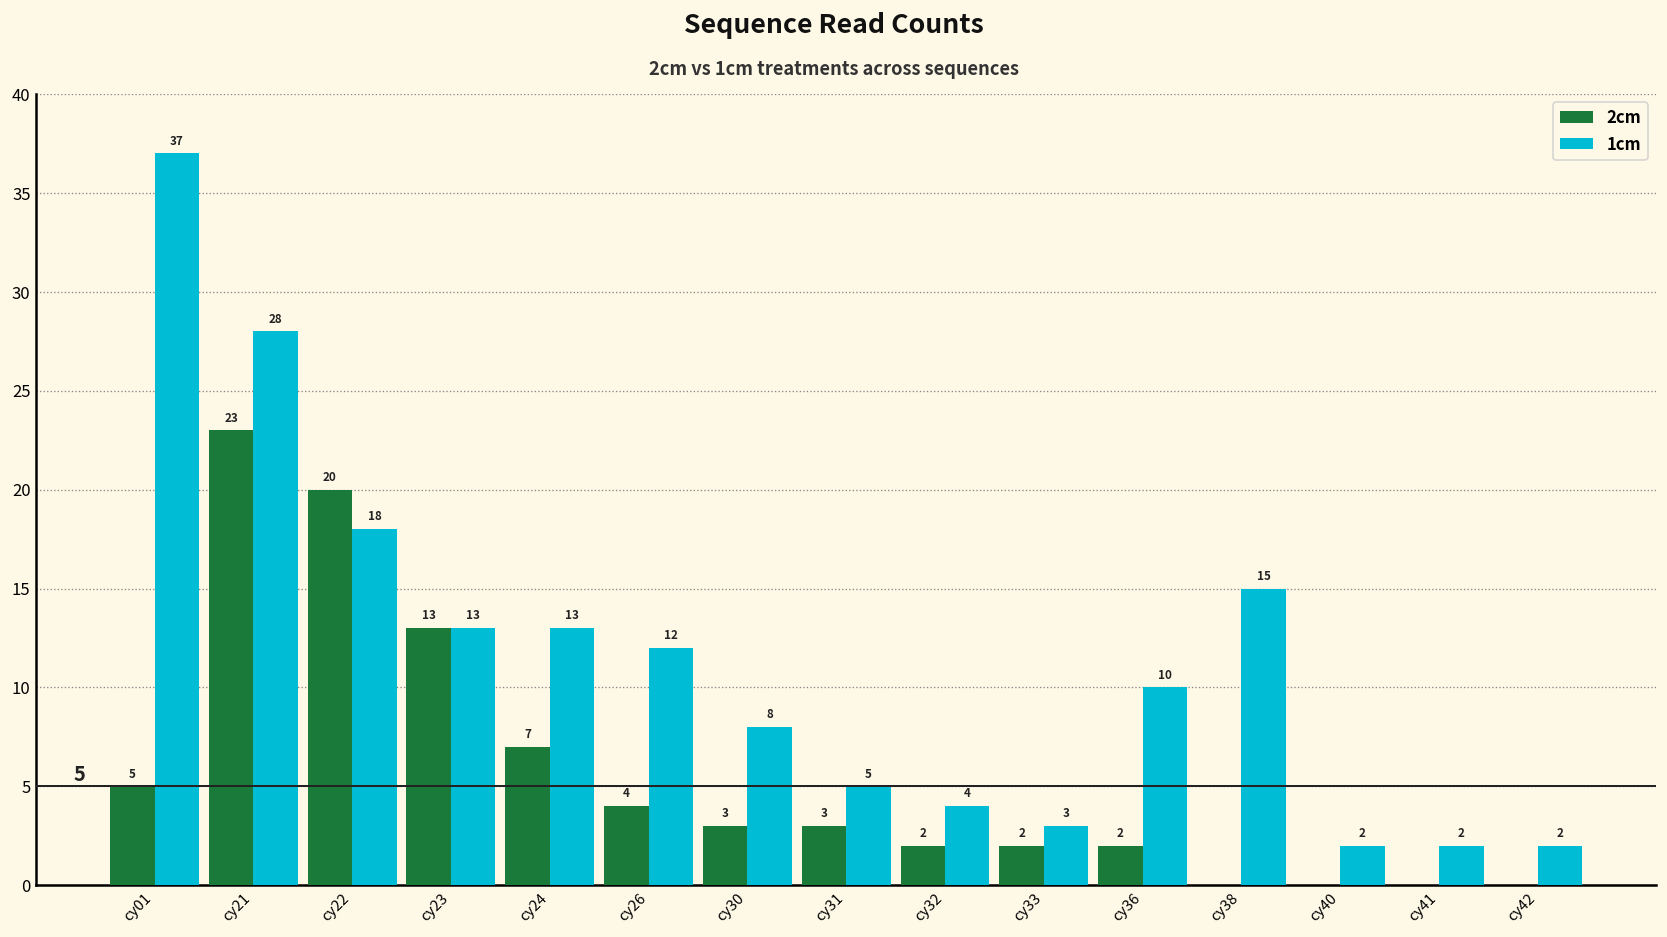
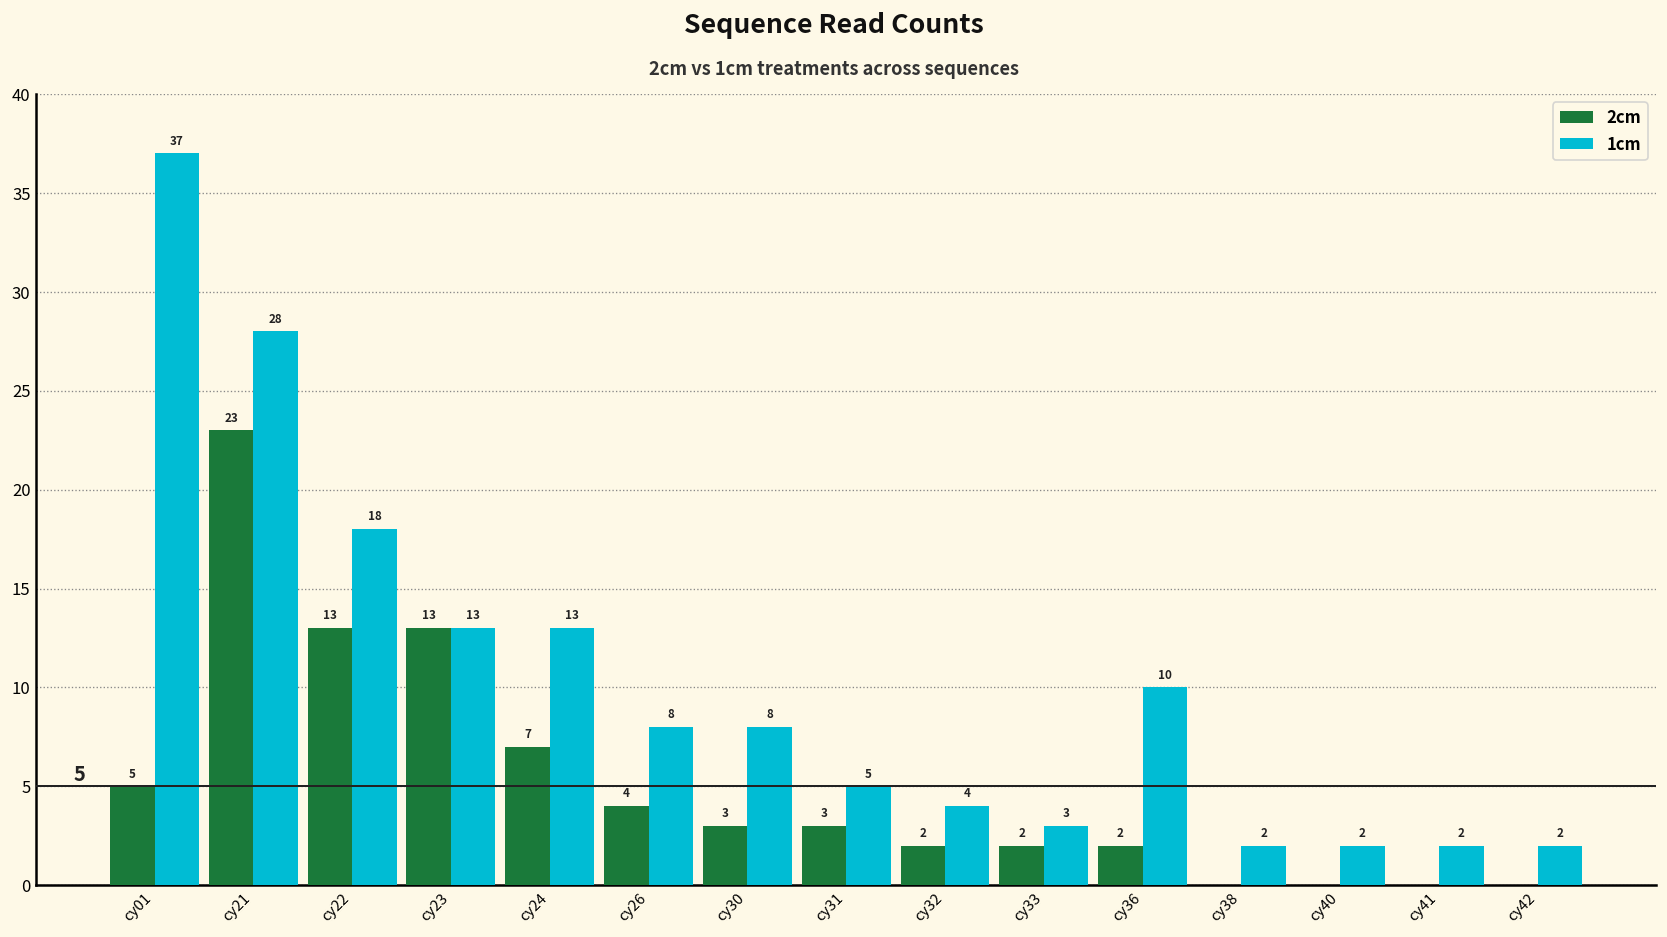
2cm, cy22: 20 -> 13
1cm, cy26: 12 -> 8
1cm, cy38: 15 -> 2
